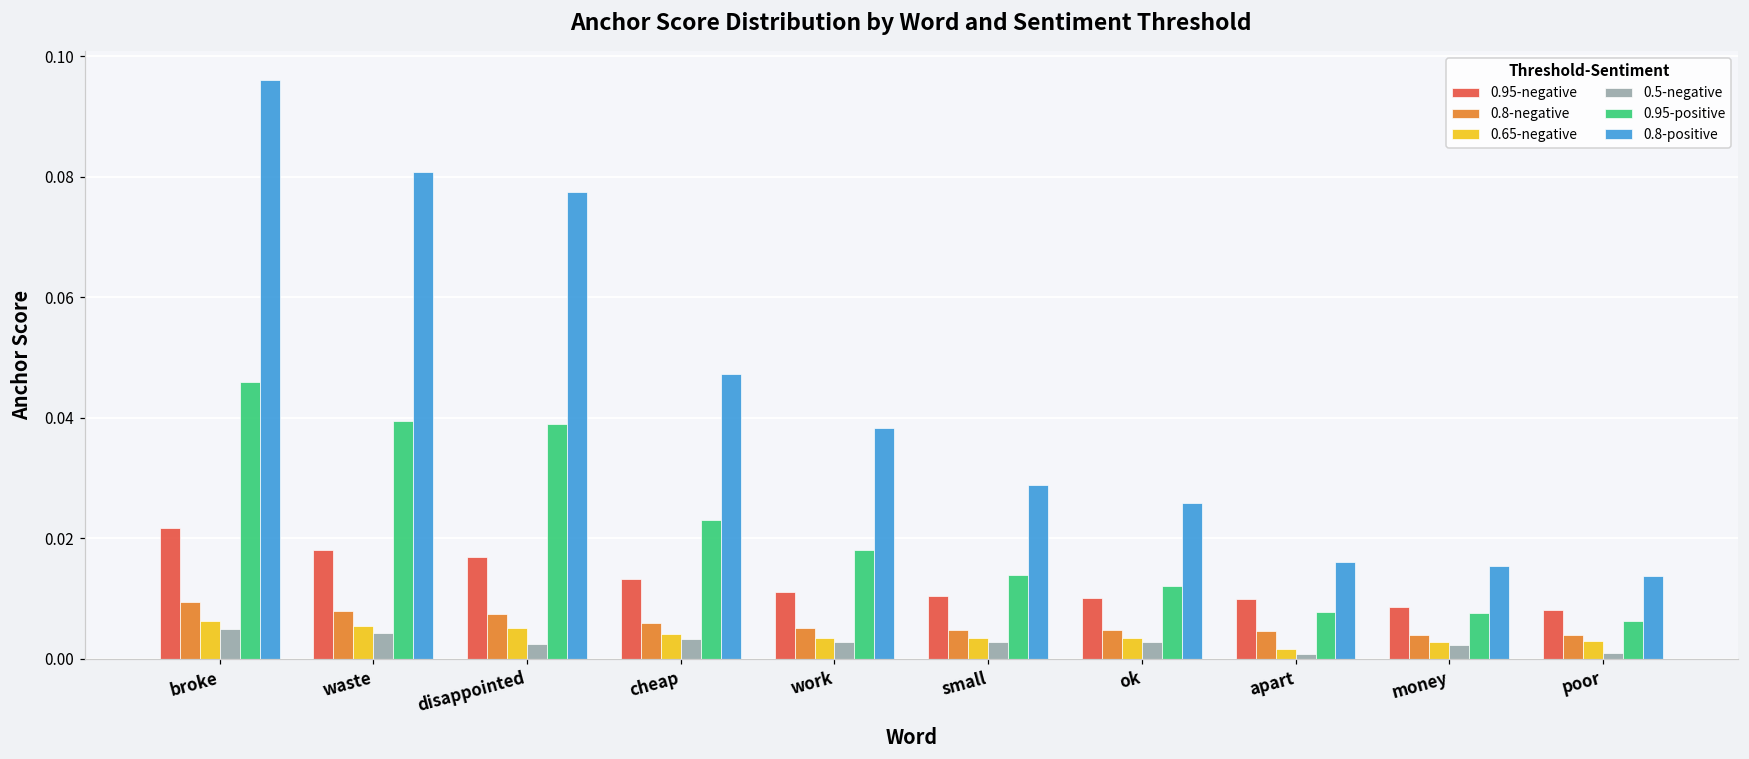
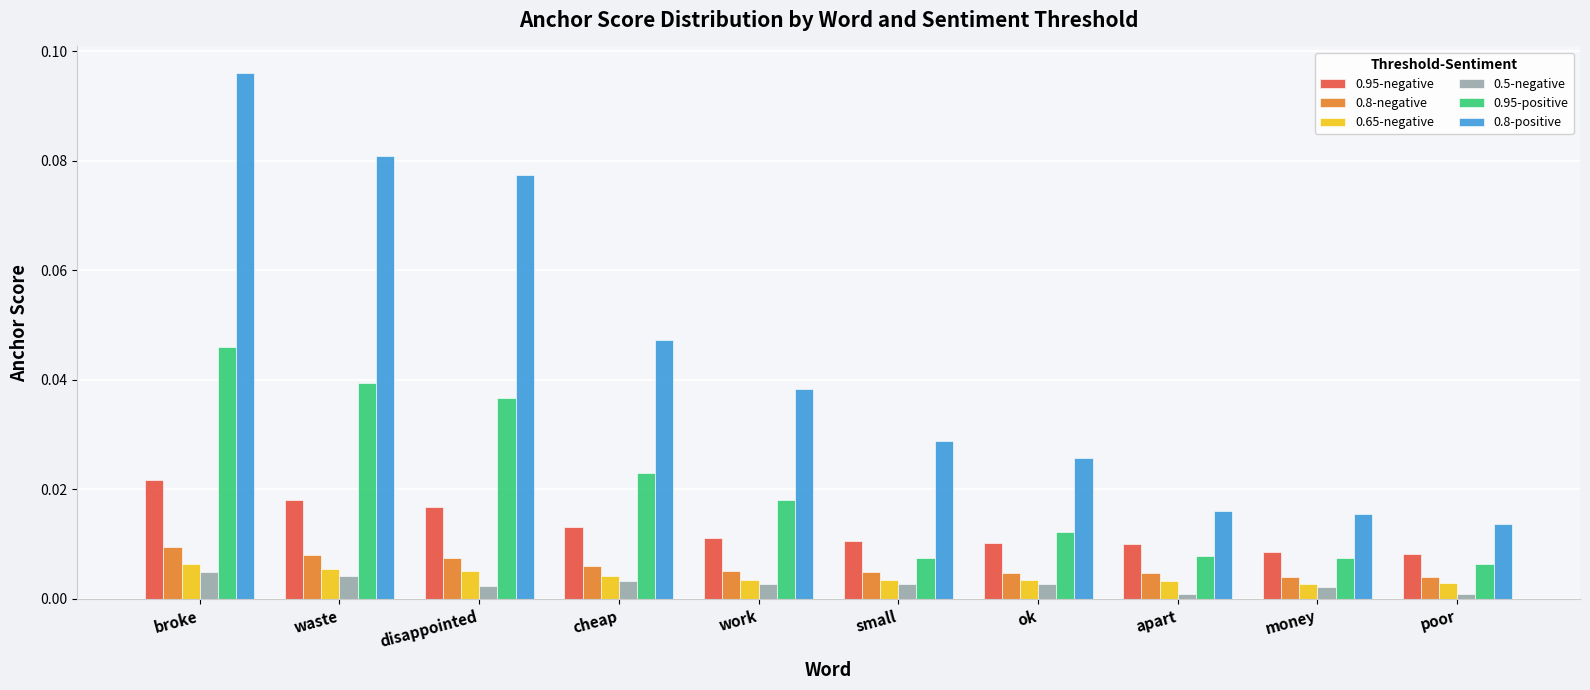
0.95-positive, disappointed: 0.039 -> 0.037
0.95-positive, small: 0.014 -> 0.007
0.65-negative, apart: 0.002 -> 0.003
